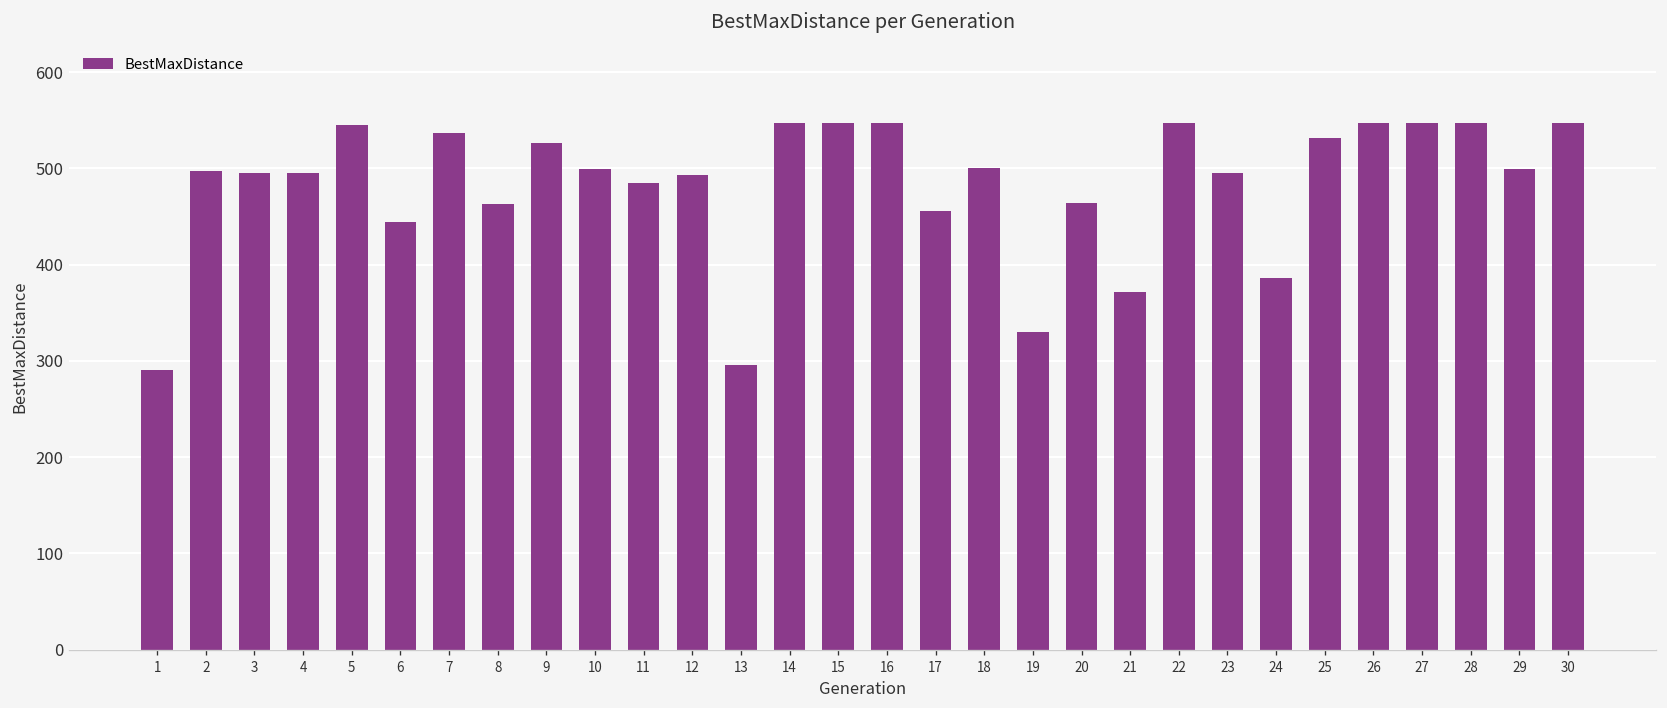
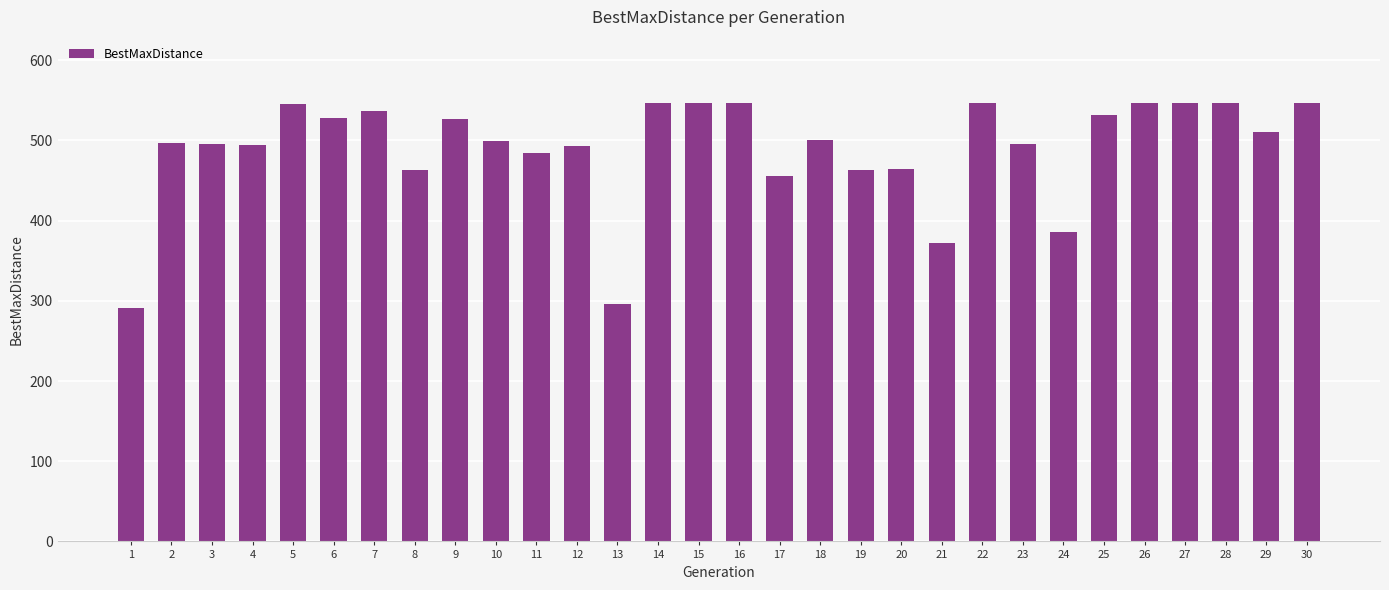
6: 440 -> 530
19: 330 -> 460
29: 500 -> 510
